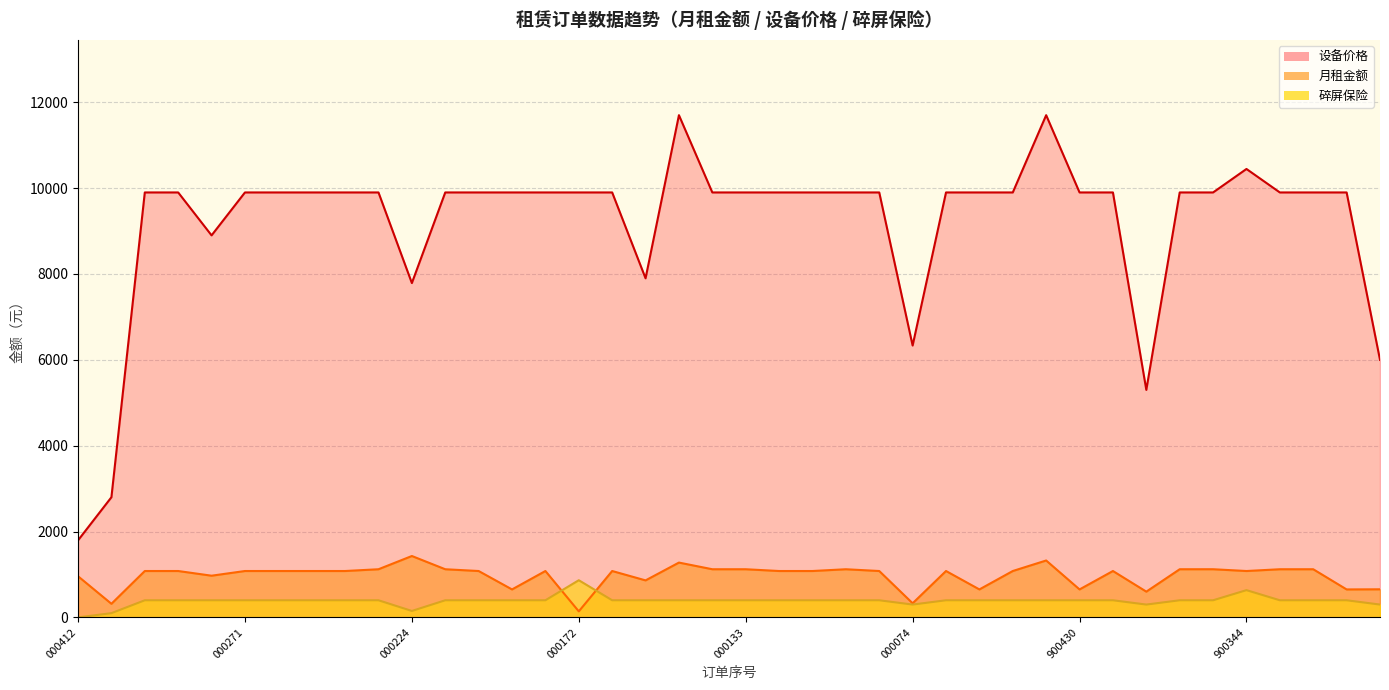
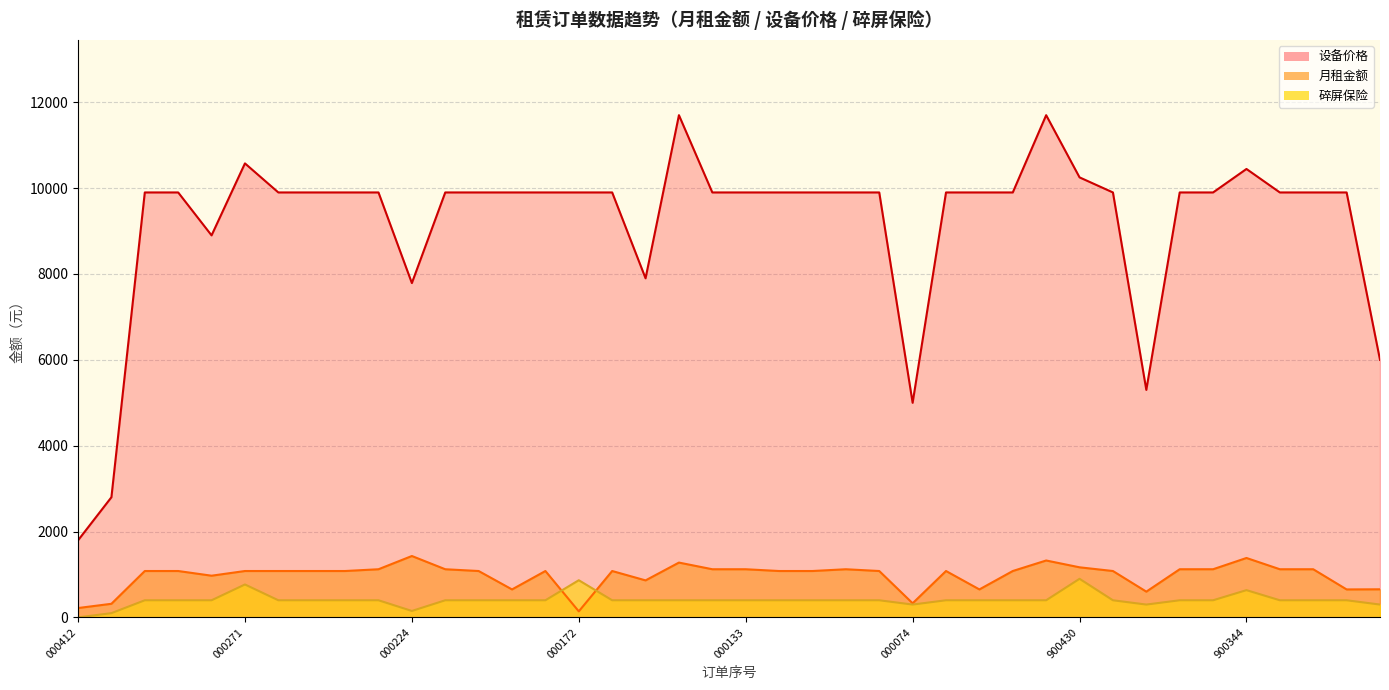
月租金额, 000412: 1000 -> 200
设备价格, 000271: 9900 -> 10600
碎屏保险, 000271: 400 -> 800
设备价格, 000074: 6300 -> 5000
设备价格, 900430: 9900 -> 10300
月租金额, 900430: 700 -> 1200
碎屏保险, 900430: 400 -> 900
月租金额, 900344: 1100 -> 1400
